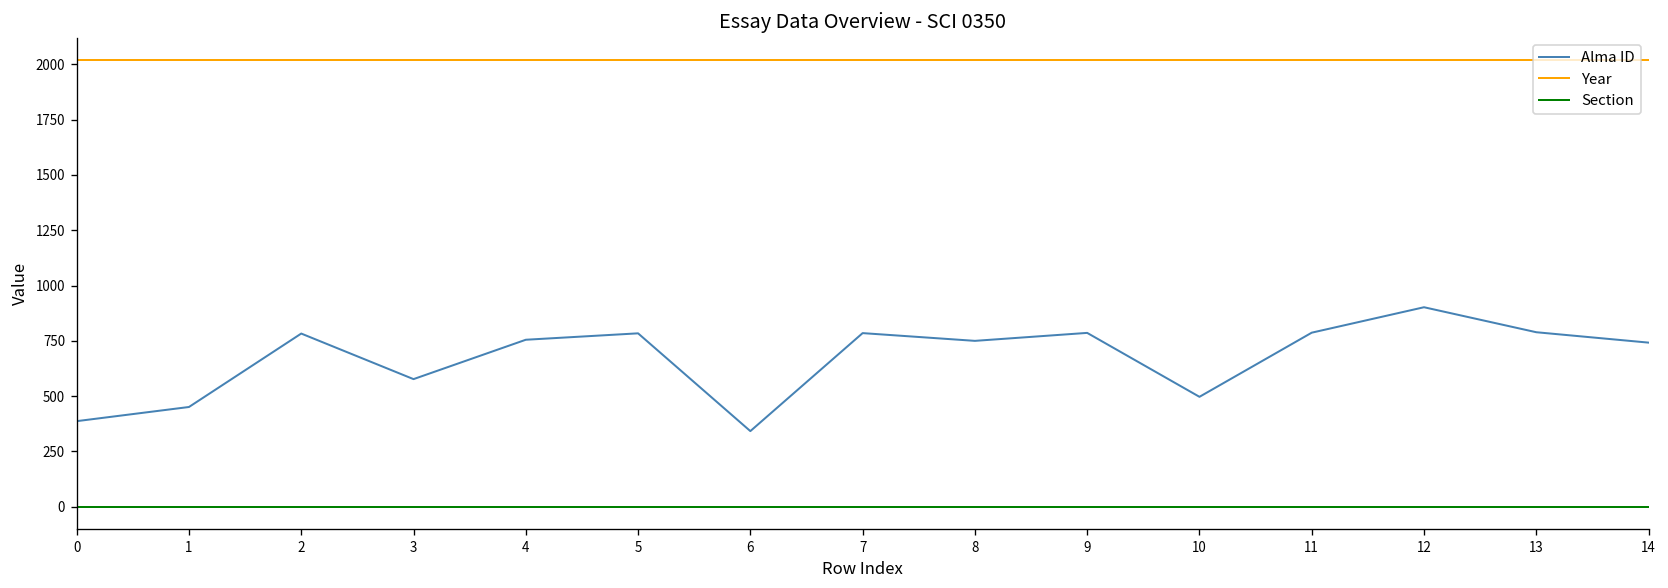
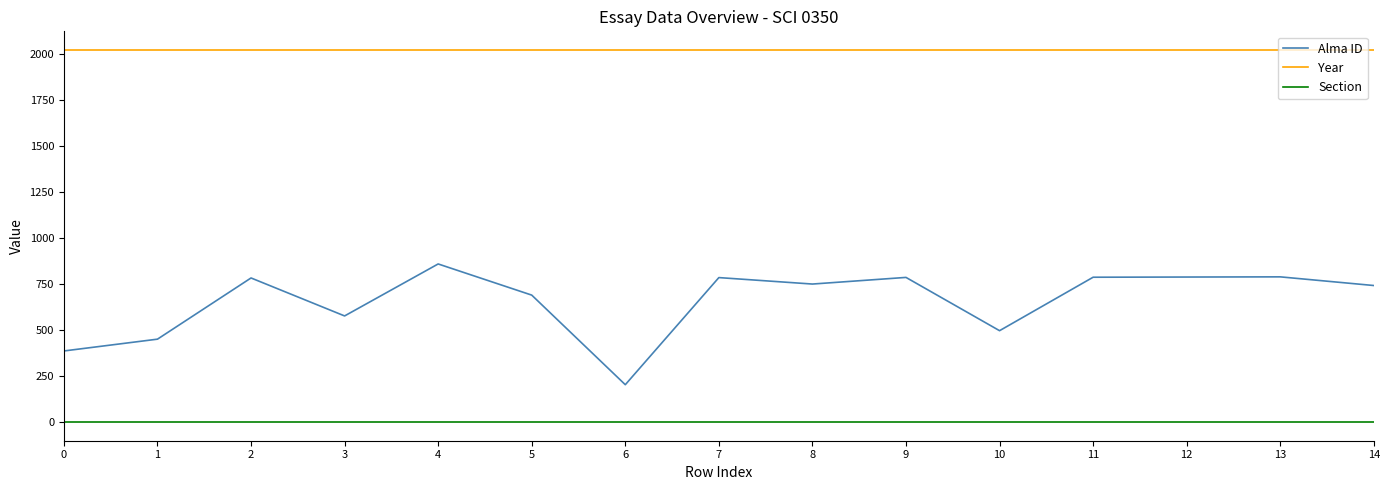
Alma ID, 4: 760 -> 860
Alma ID, 5: 780 -> 690
Alma ID, 6: 340 -> 200
Alma ID, 12: 900 -> 790
